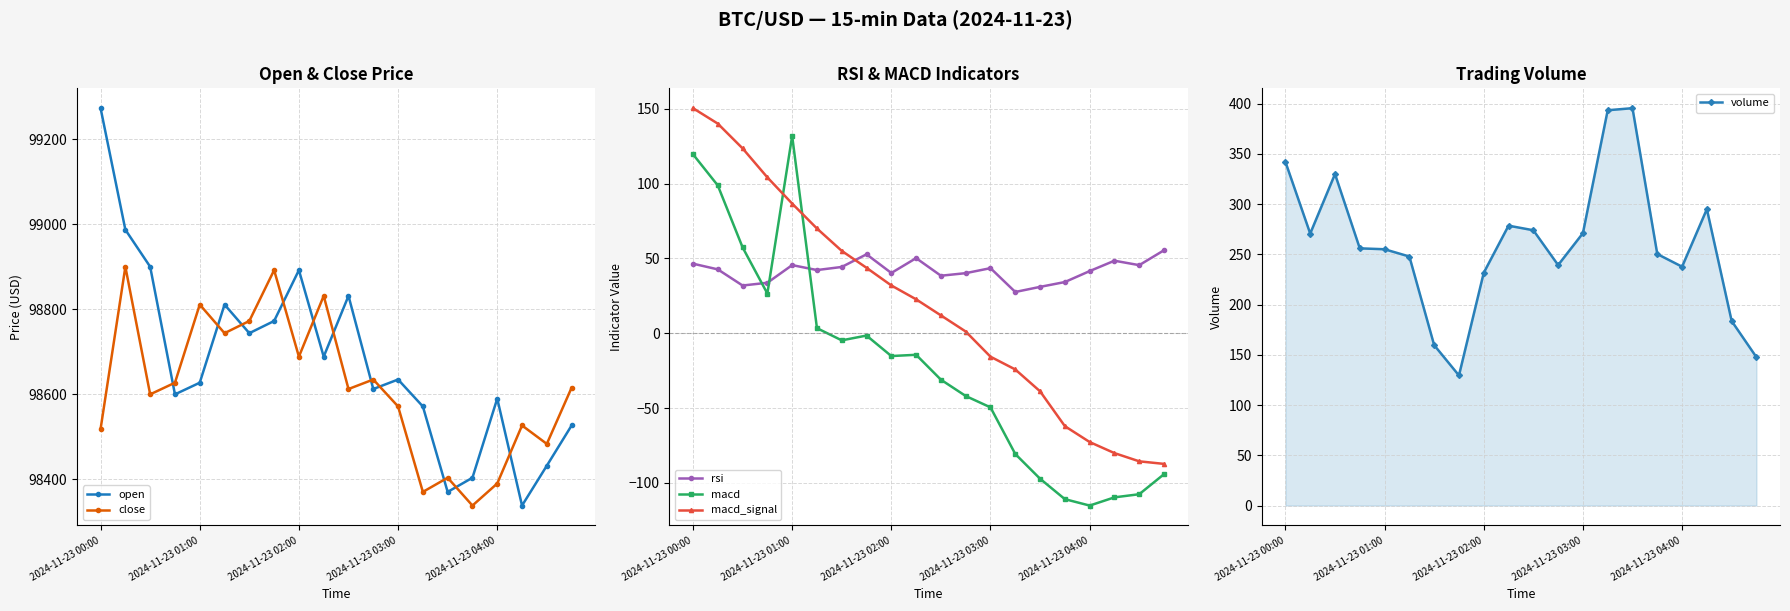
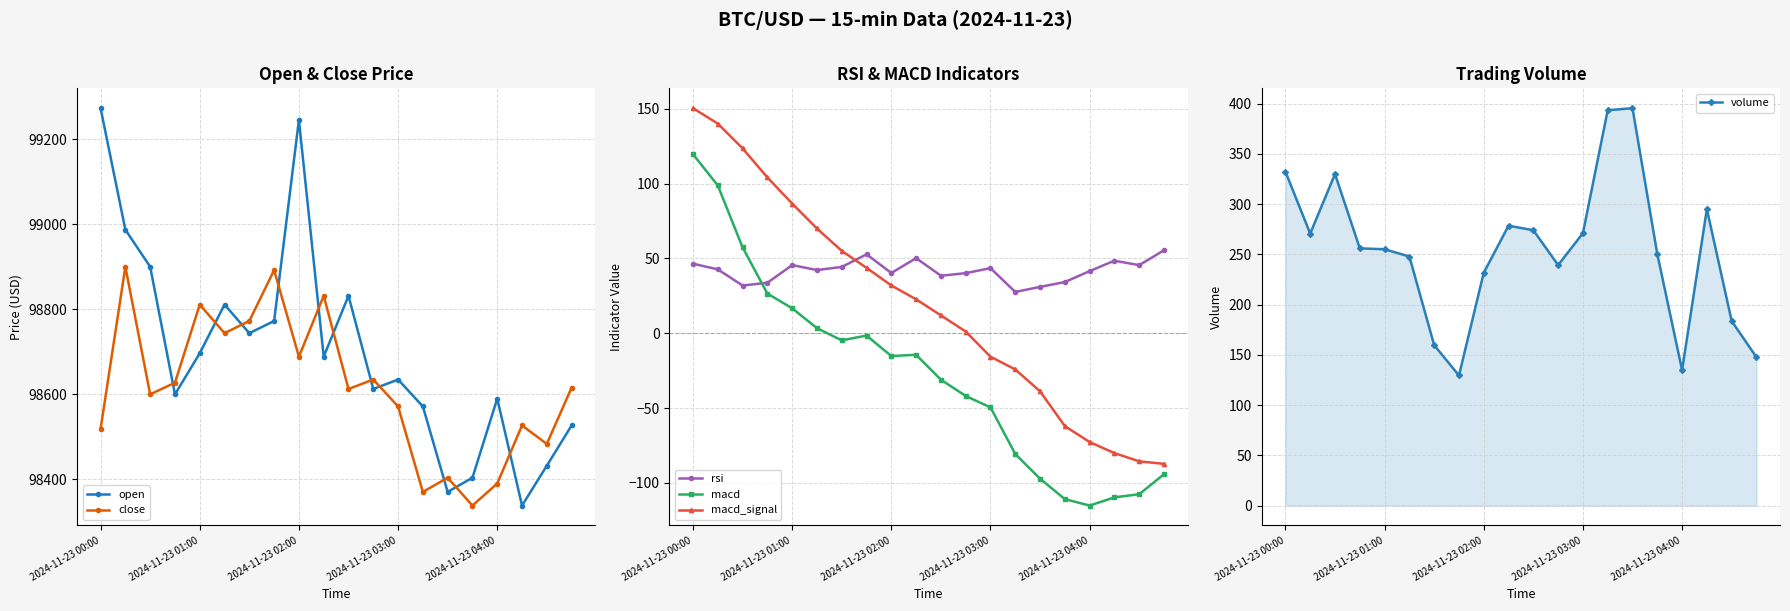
Open & Close Price, open, 2024-11-23 01:00: 98630 -> 98700
Open & Close Price, open, 2024-11-23 02:00: 98890 -> 99240
RSI & MACD Indicators, macd, 2024-11-23 01:00: 132 -> 17
Trading Volume, 2024-11-23 00:00: 342 -> 332
Trading Volume, 2024-11-23 04:00: 238 -> 135
